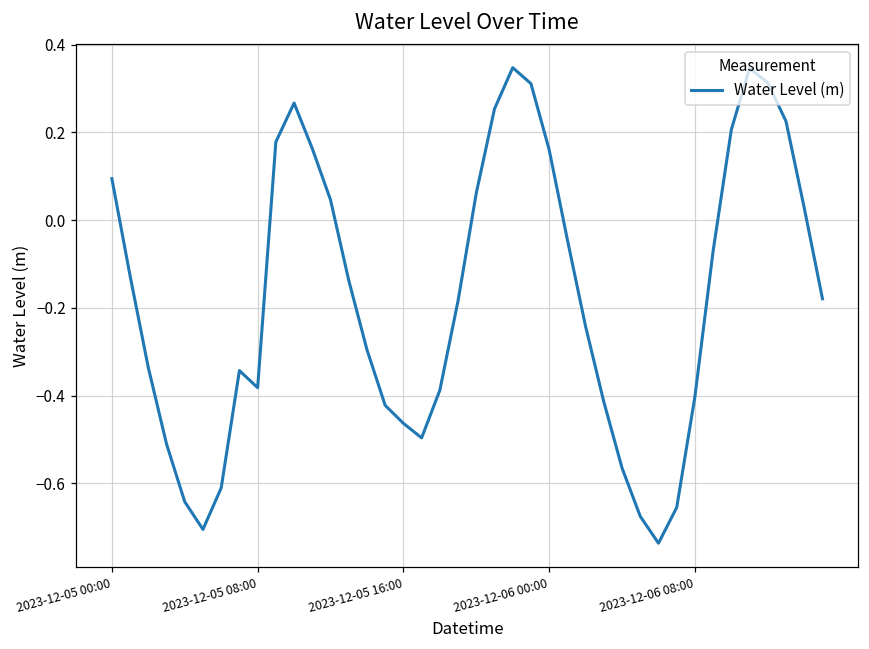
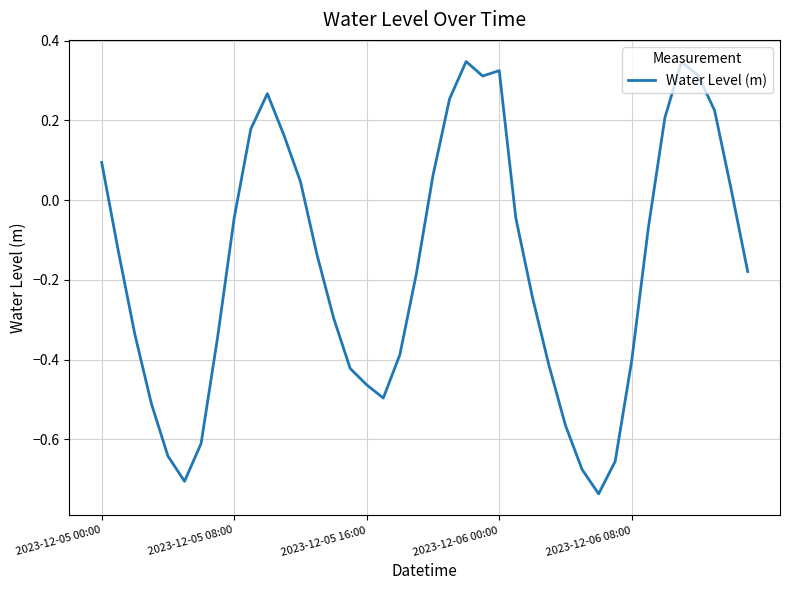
2023-12-05 08:00: -0.38 -> -0.04
2023-12-06 00:00: 0.16 -> 0.32
